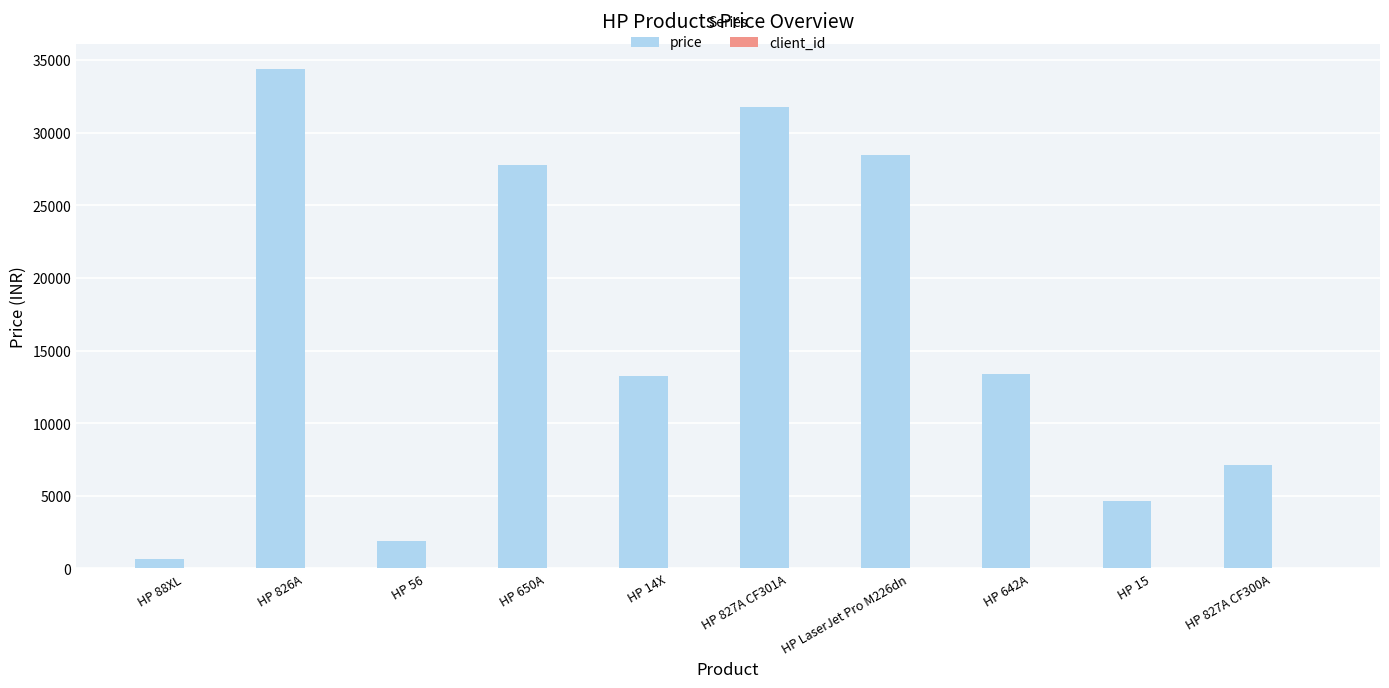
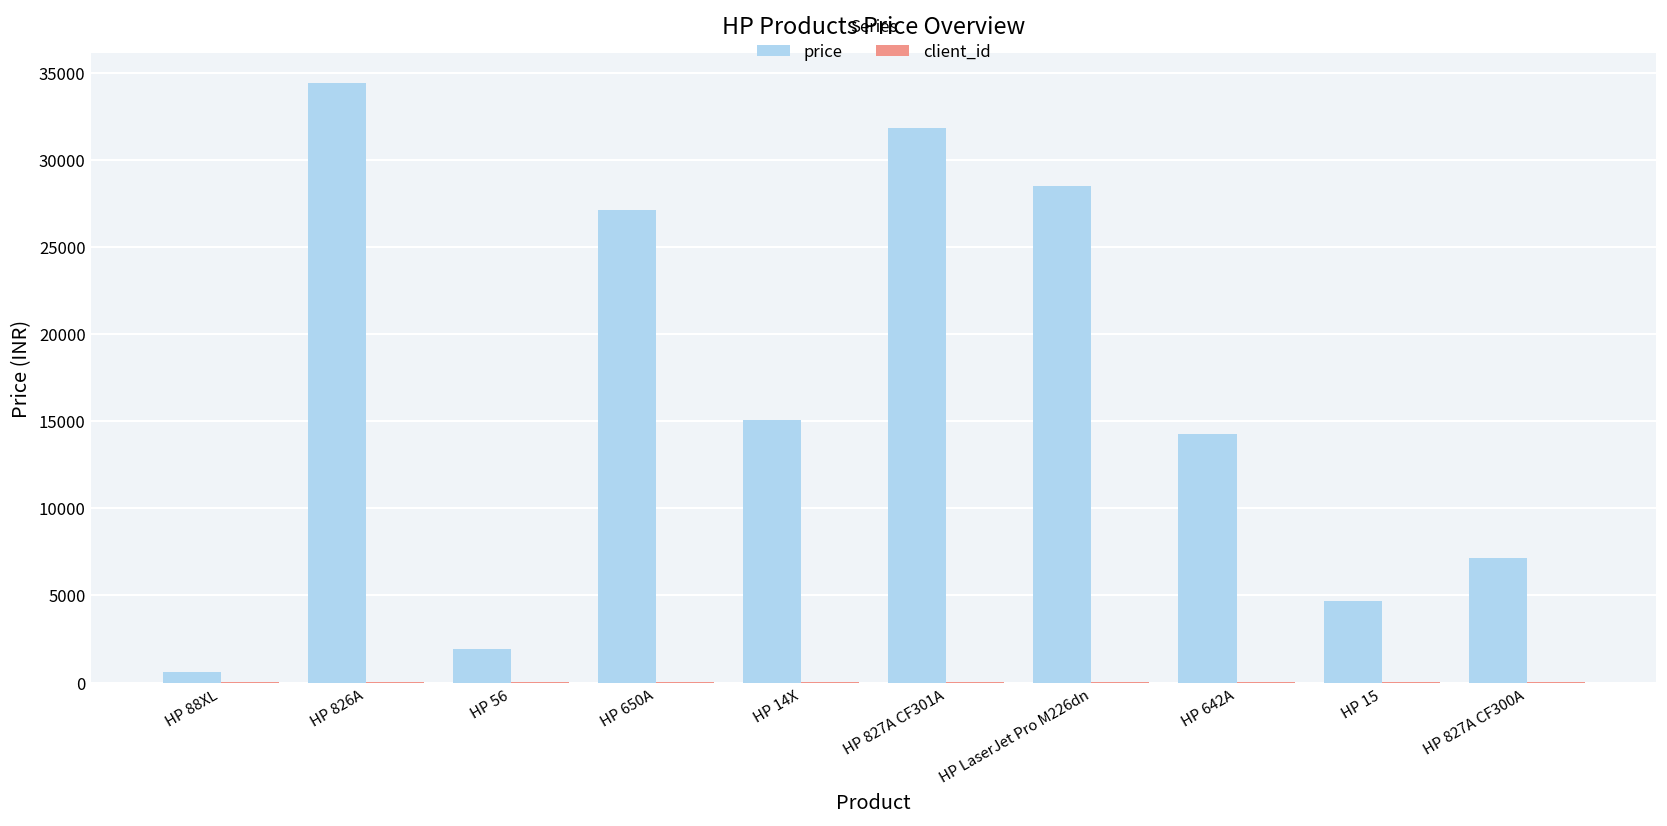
price, HP 650A: 27800 -> 27100
price, HP 14X: 13200 -> 15000
price, HP 642A: 13400 -> 14300
